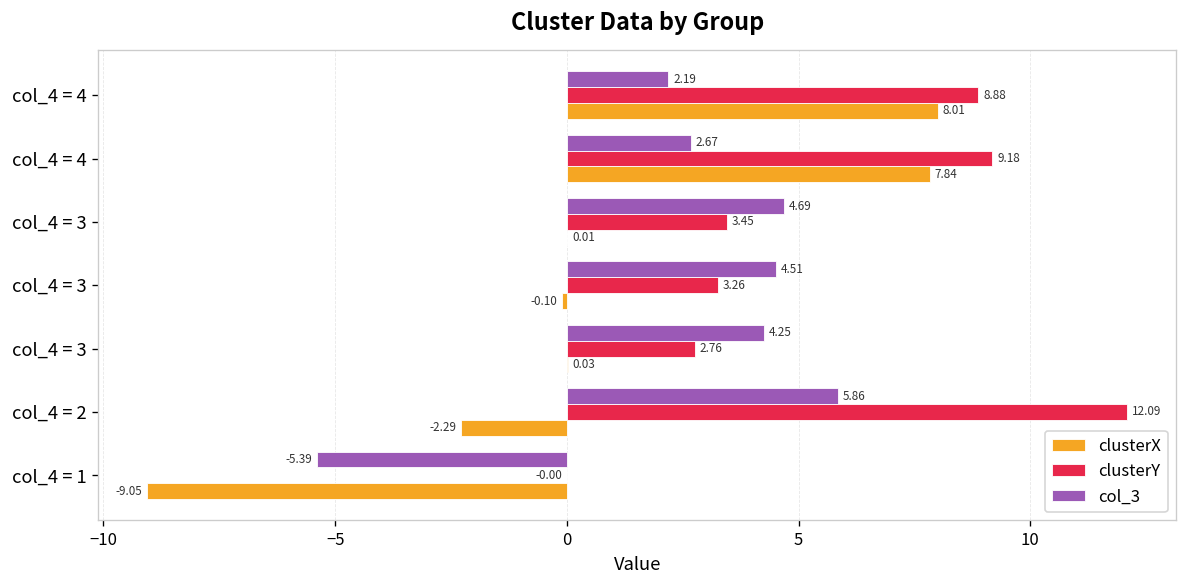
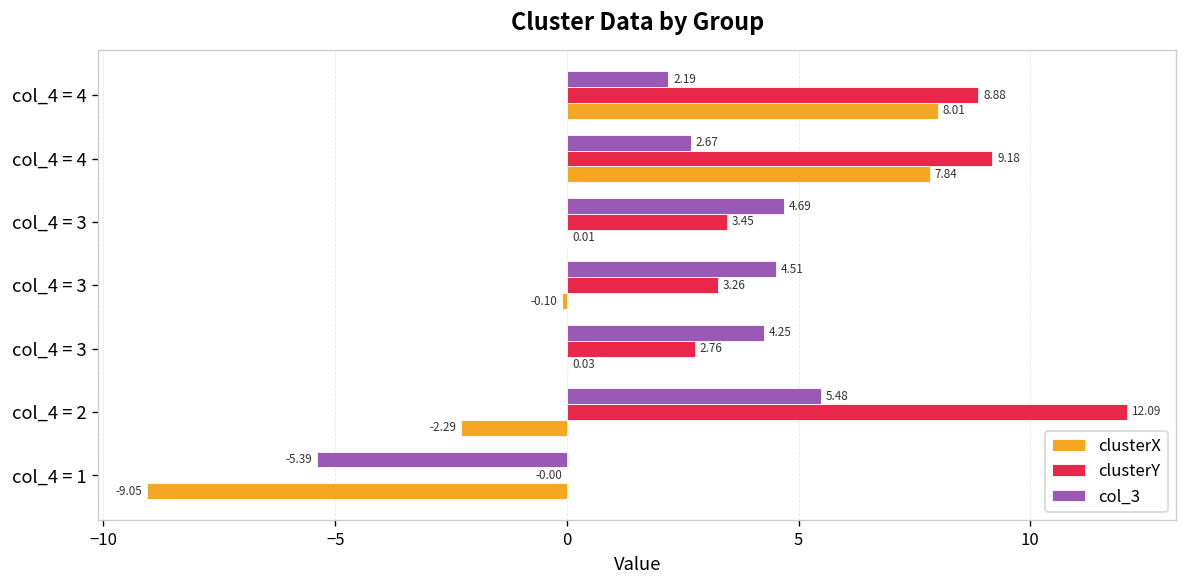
col_3, col_4 = 2: 5.86 -> 5.48
